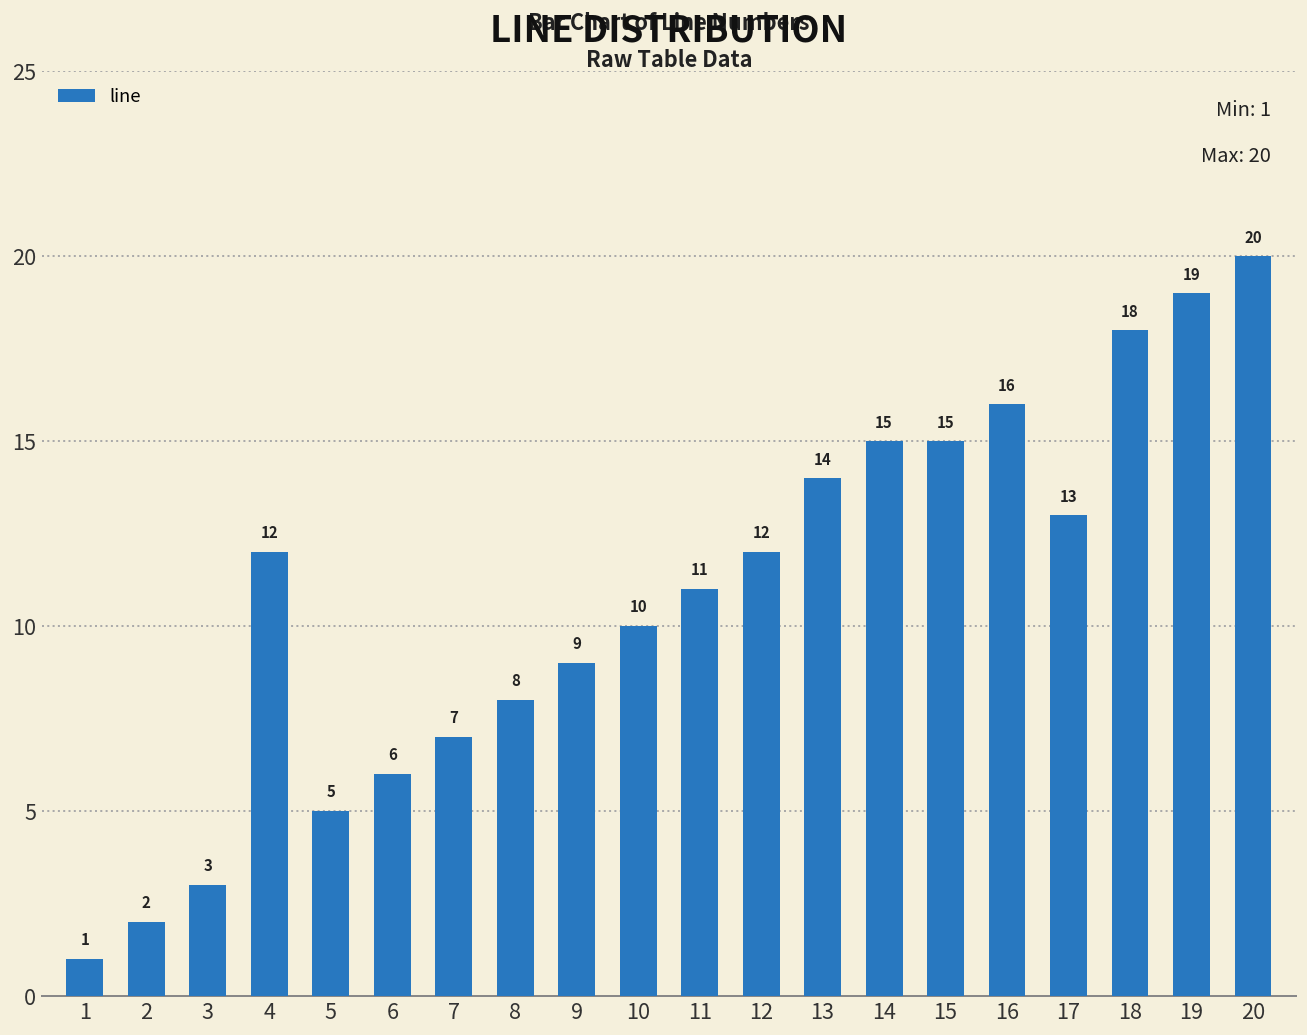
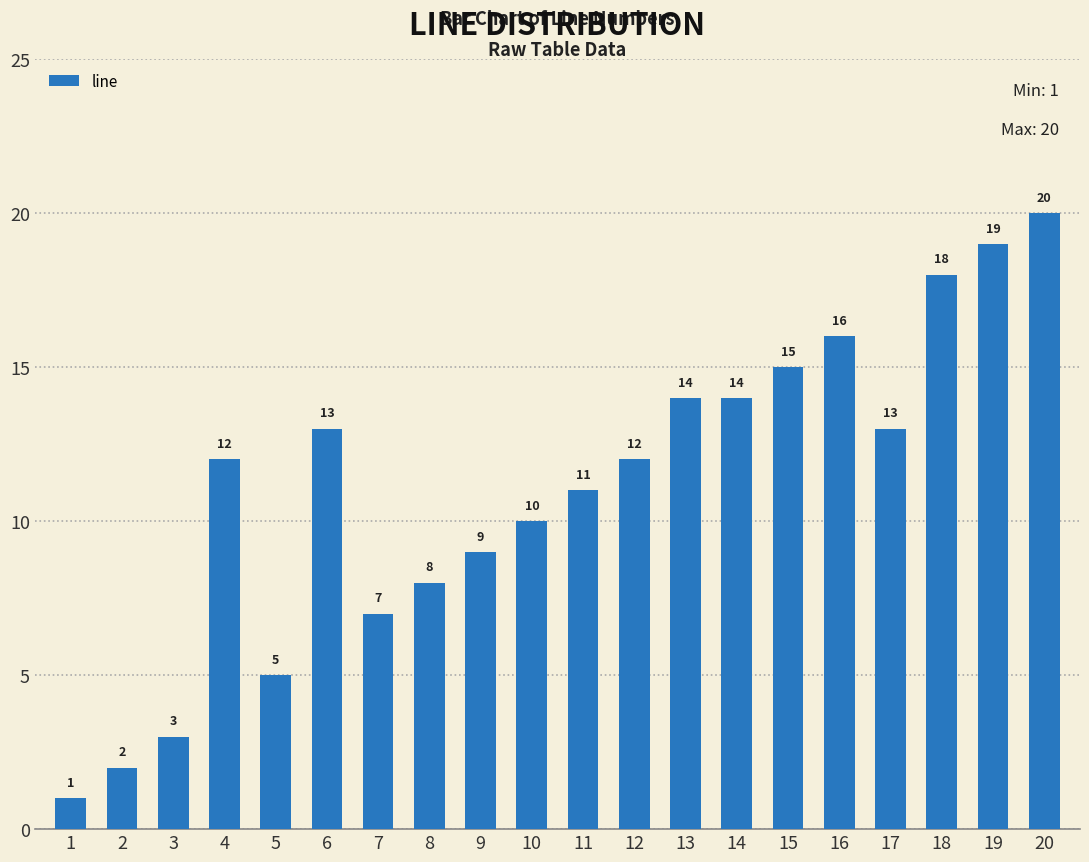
6: 6 -> 13
14: 15 -> 14
